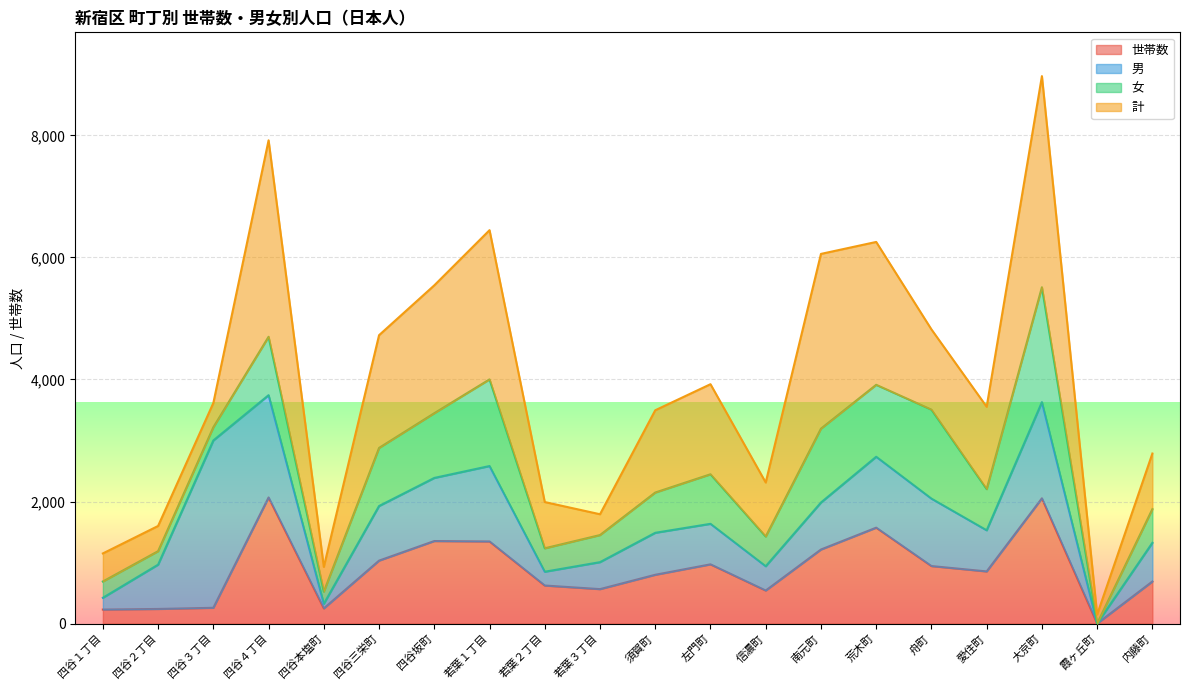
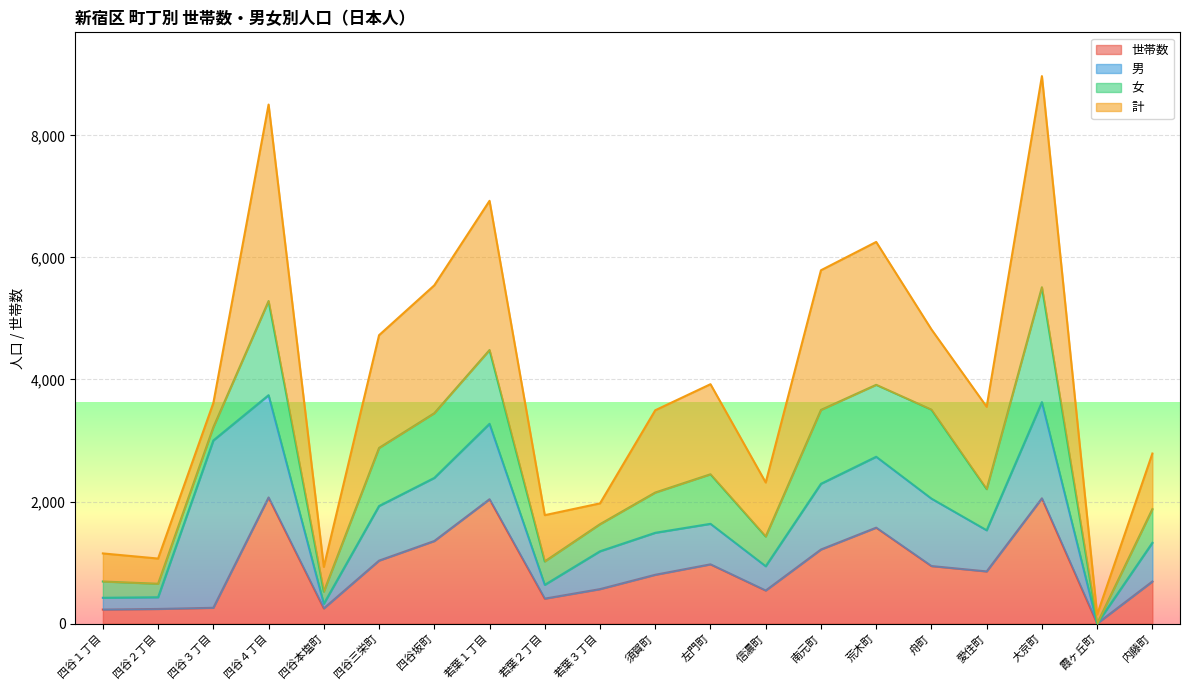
男, 四谷２丁目: 700 -> 200
女, 四谷４丁目: 1,000 -> 1,500
世帯数, 若葉１丁目: 1,300 -> 2,000
女, 若葉１丁目: 1,400 -> 1,200
世帯数, 若葉２丁目: 600 -> 400
男, 若葉３丁目: 400 -> 600
男, 南元町: 800 -> 1,100
計, 南元町: 2,900 -> 2,300
